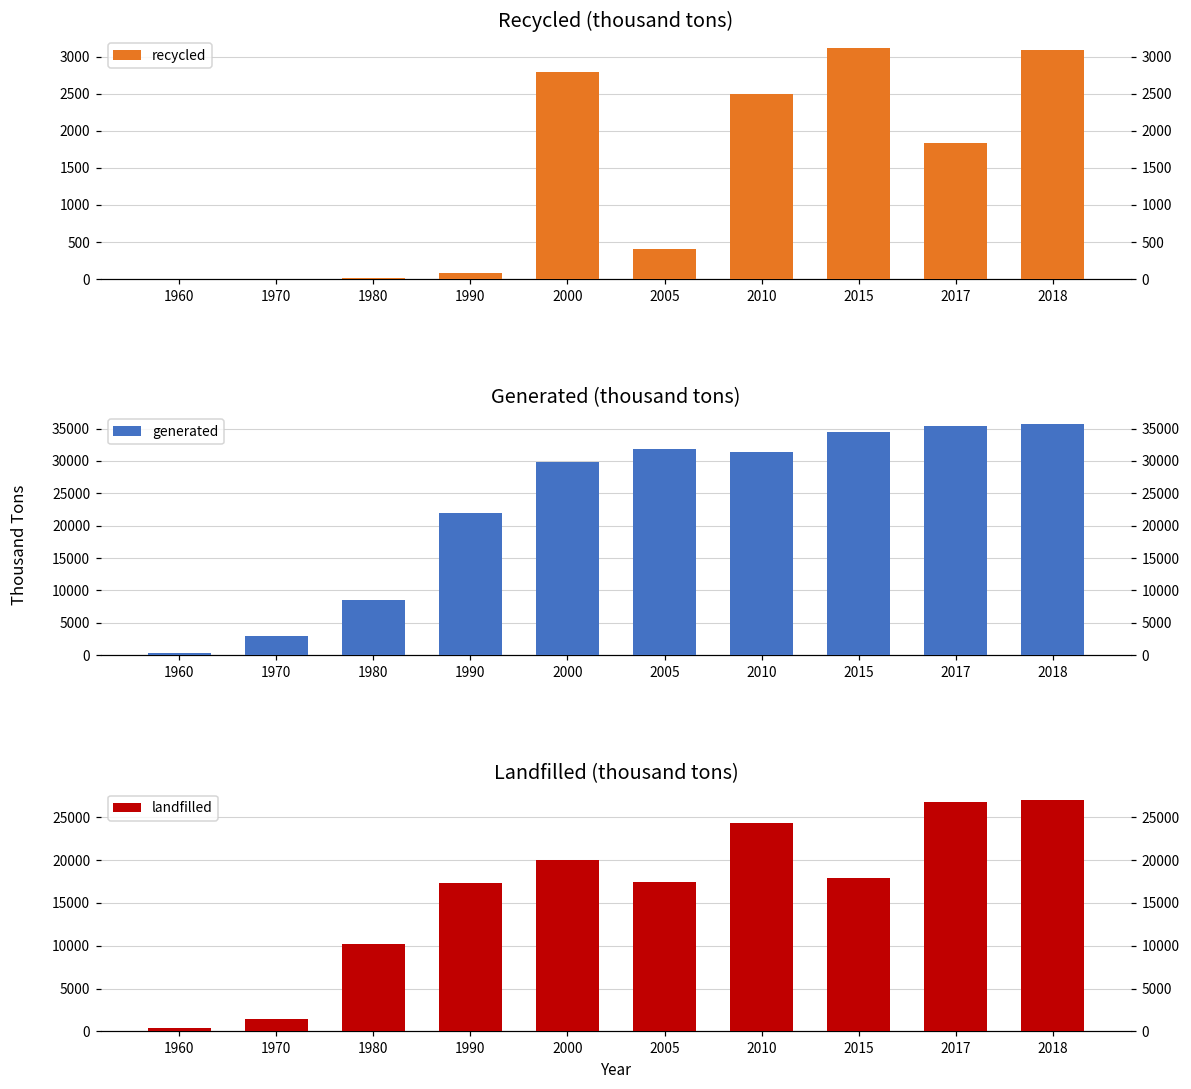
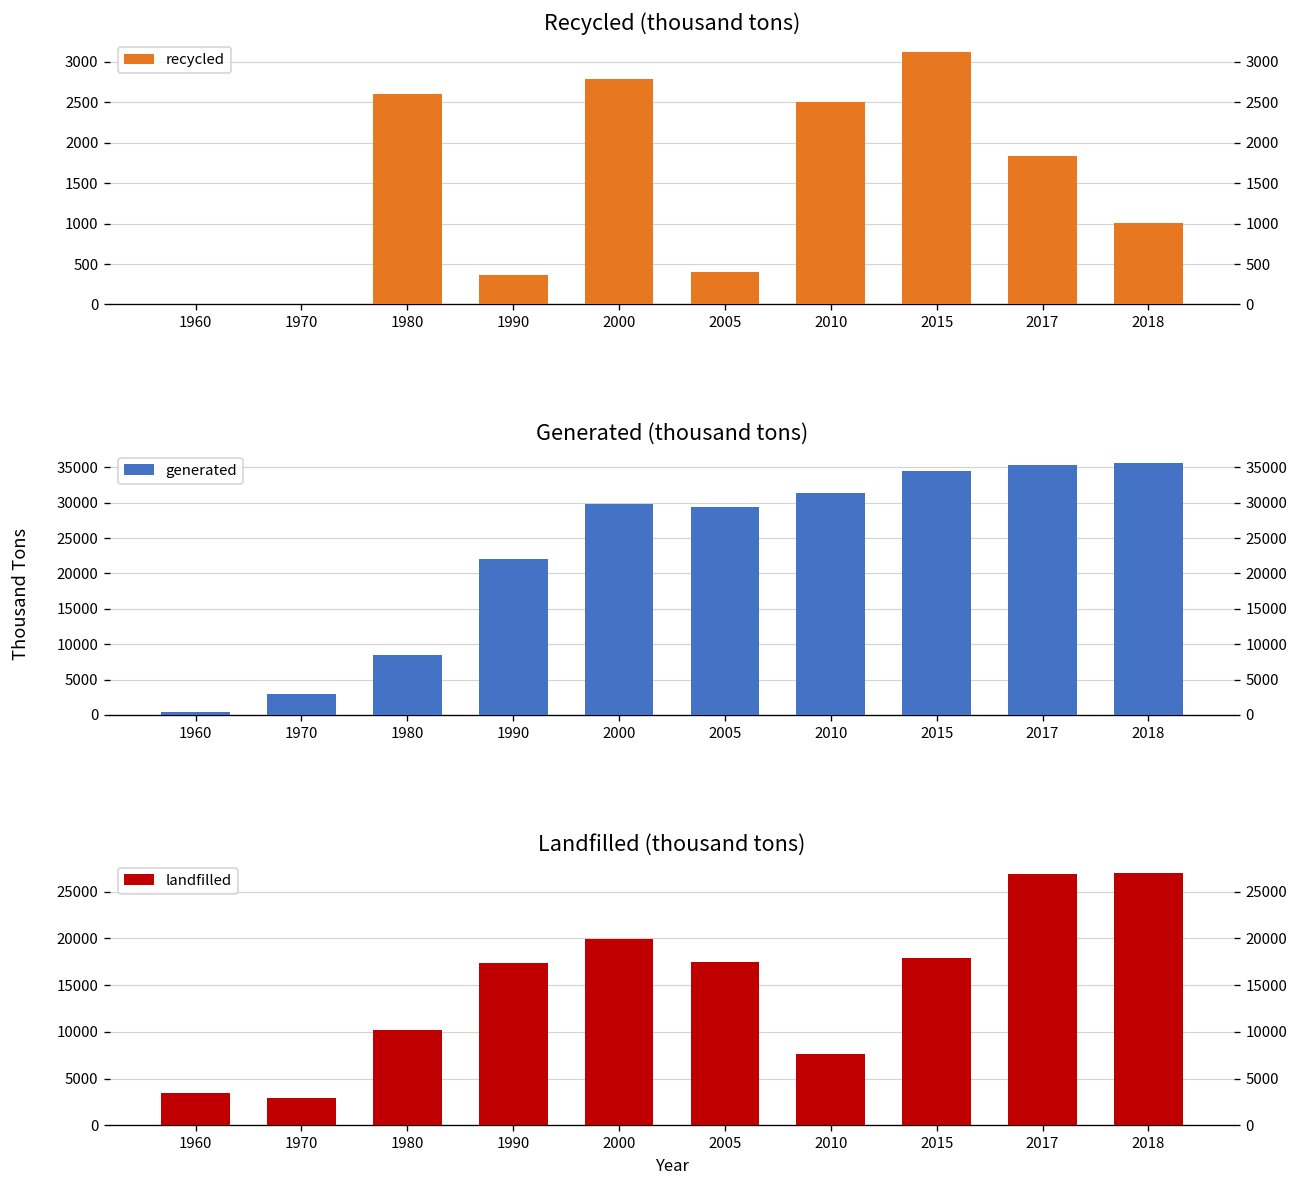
Recycled (thousand tons), 1980: 0 -> 2600
Recycled (thousand tons), 1990: 100 -> 400
Recycled (thousand tons), 2018: 3100 -> 1000
Generated (thousand tons), 2005: 32000 -> 29000
Landfilled (thousand tons), 1960: 0 -> 3000
Landfilled (thousand tons), 1970: 1000 -> 3000
Landfilled (thousand tons), 2010: 24000 -> 8000
